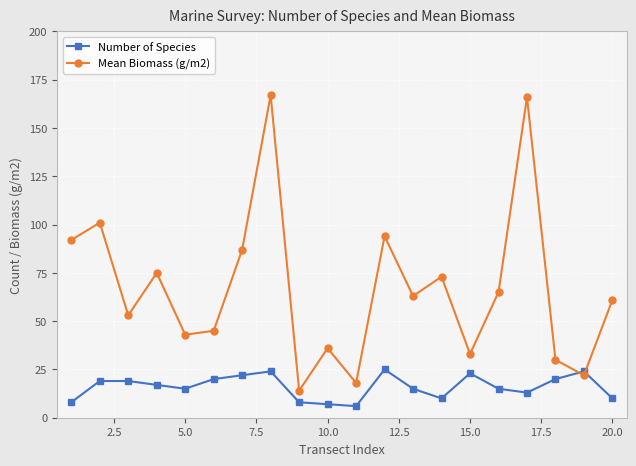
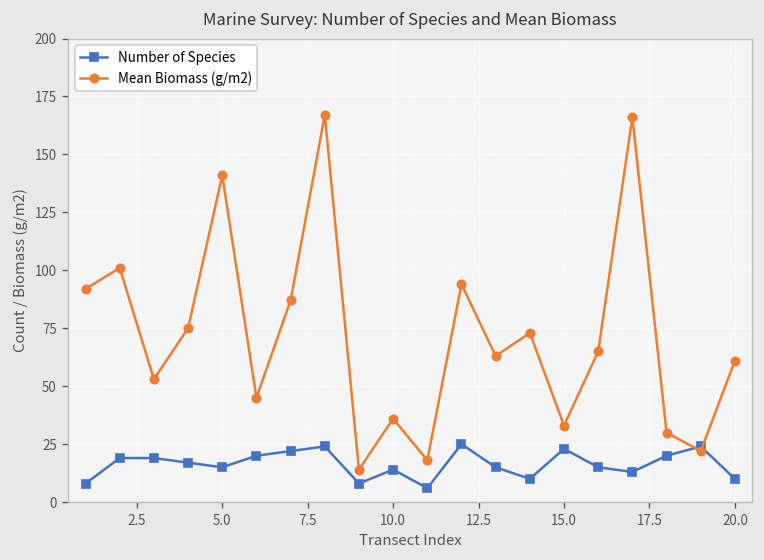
Mean Biomass (g/m2), 5.0: 43 -> 141
Number of Species, 10.0: 7 -> 14
